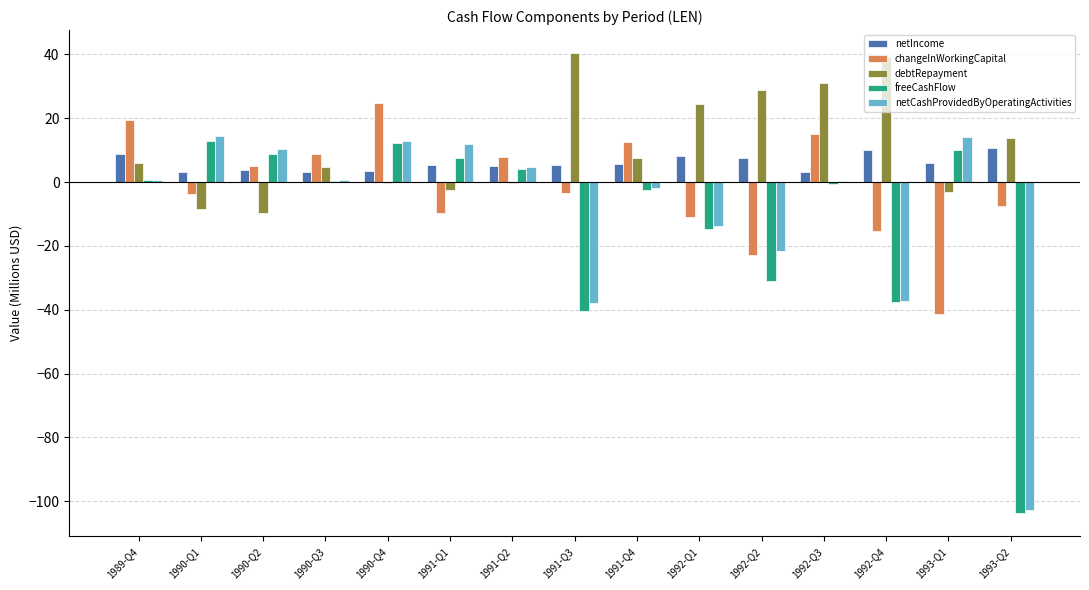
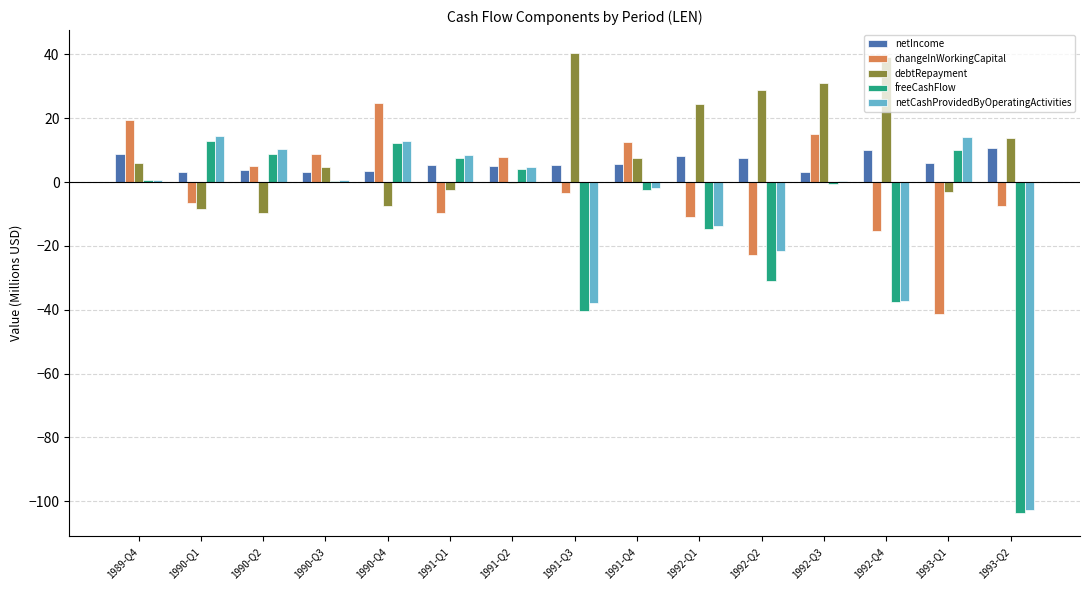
changeInWorkingCapital, 1990-Q1: -4 -> -7
debtRepayment, 1990-Q4: 0 -> -8
netCashProvidedByOperatingActivities, 1991-Q1: 12 -> 9
